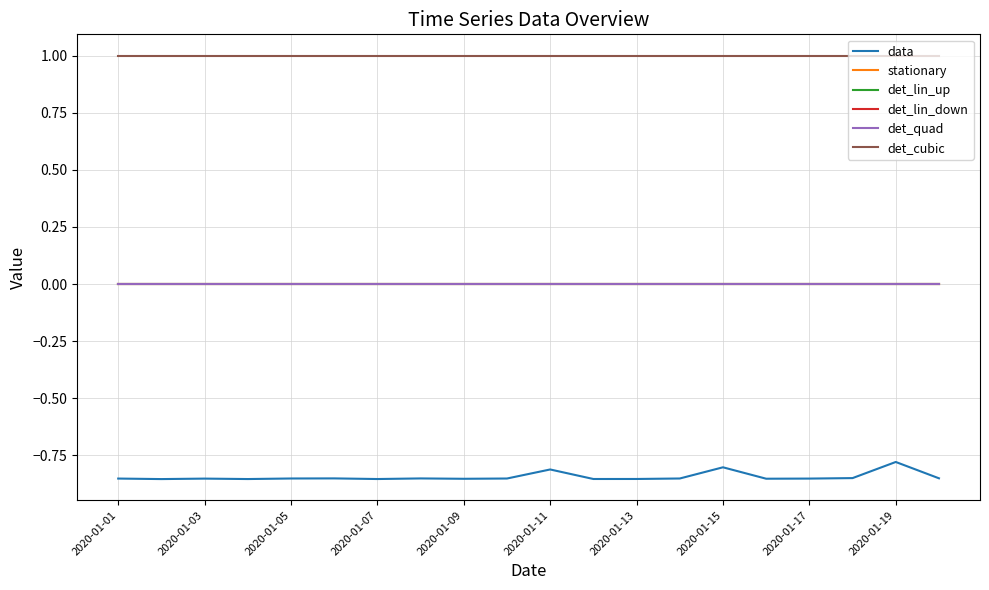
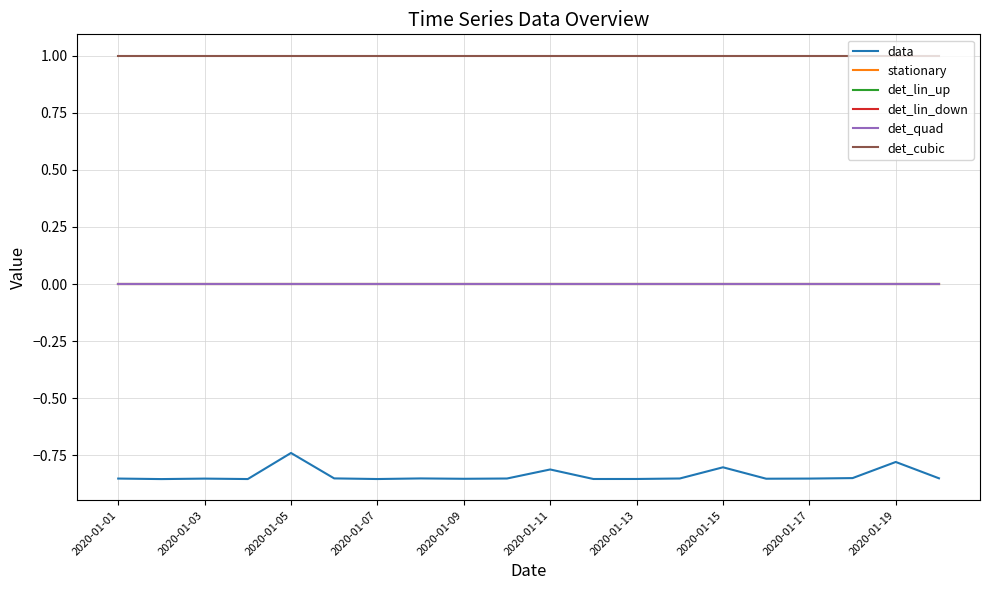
data, 2020-01-05: -0.85 -> -0.74
